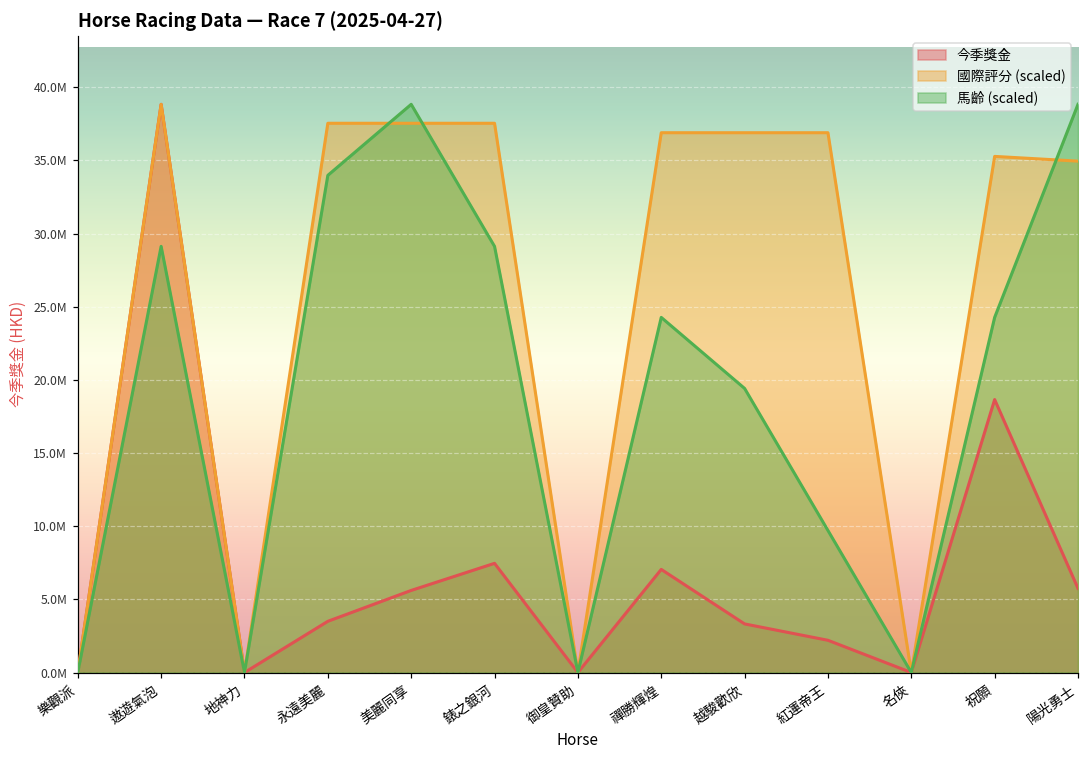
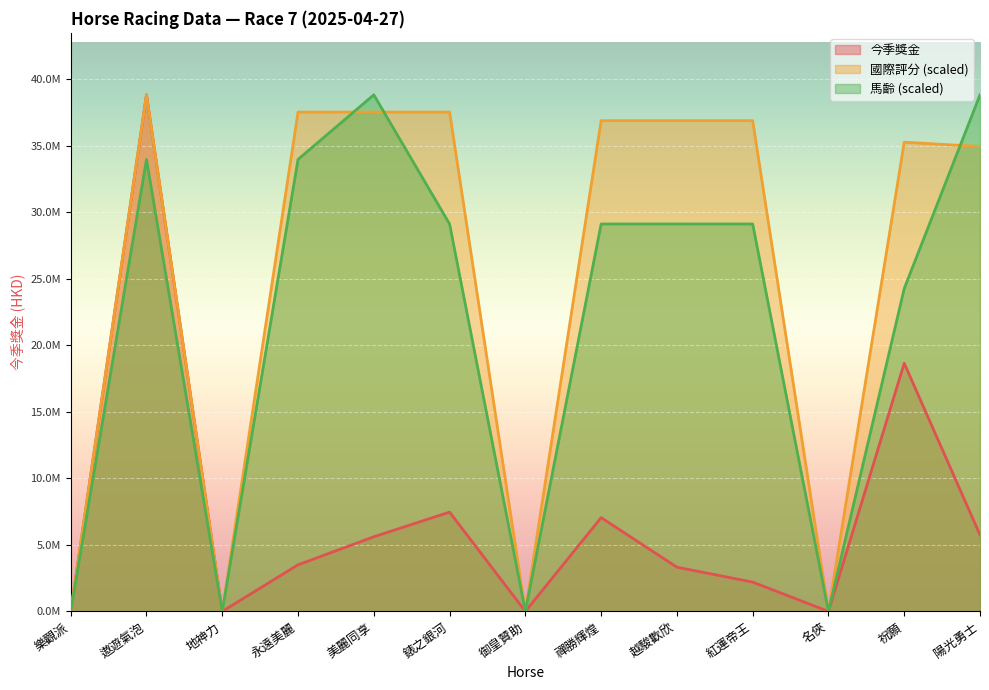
馬齡 (scaled), 遨遊氣泡: 29100000 -> 34000000
馬齡 (scaled), 禪勝輝煌: 24300000 -> 29100000
馬齡 (scaled), 越駿歡欣: 19400000 -> 29100000
馬齡 (scaled), 紅運帝王: 9700000 -> 29100000
